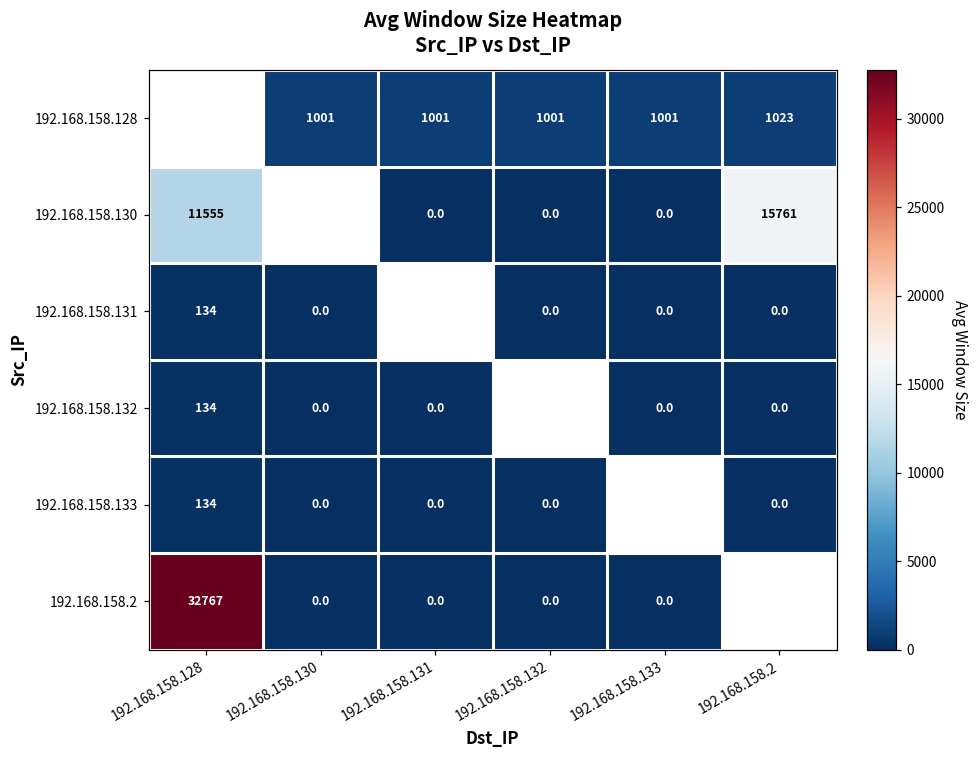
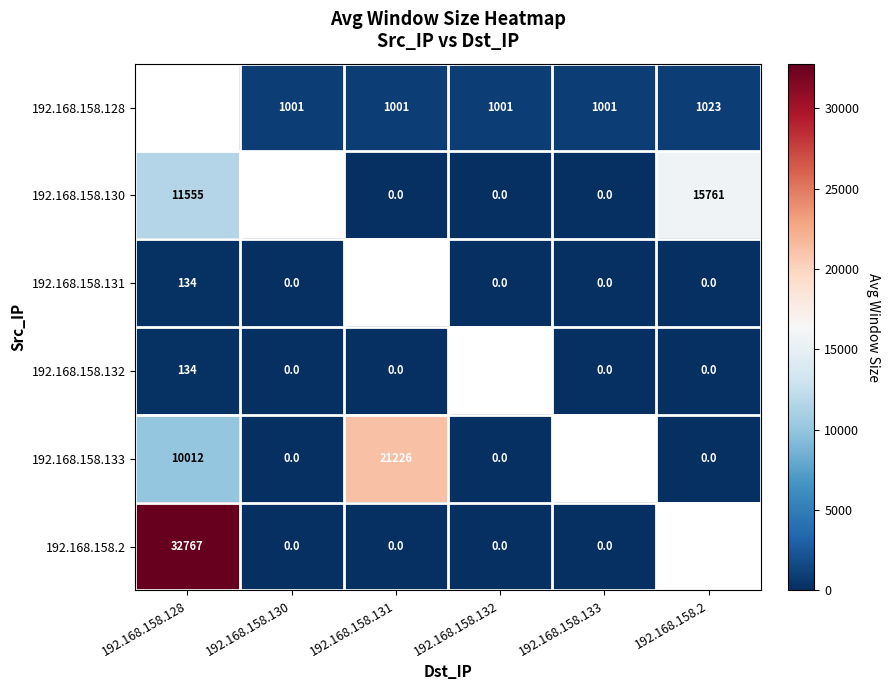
192.168.158.133, 192.168.158.128: 134 -> 10012
192.168.158.133, 192.168.158.131: 0.0 -> 21226
